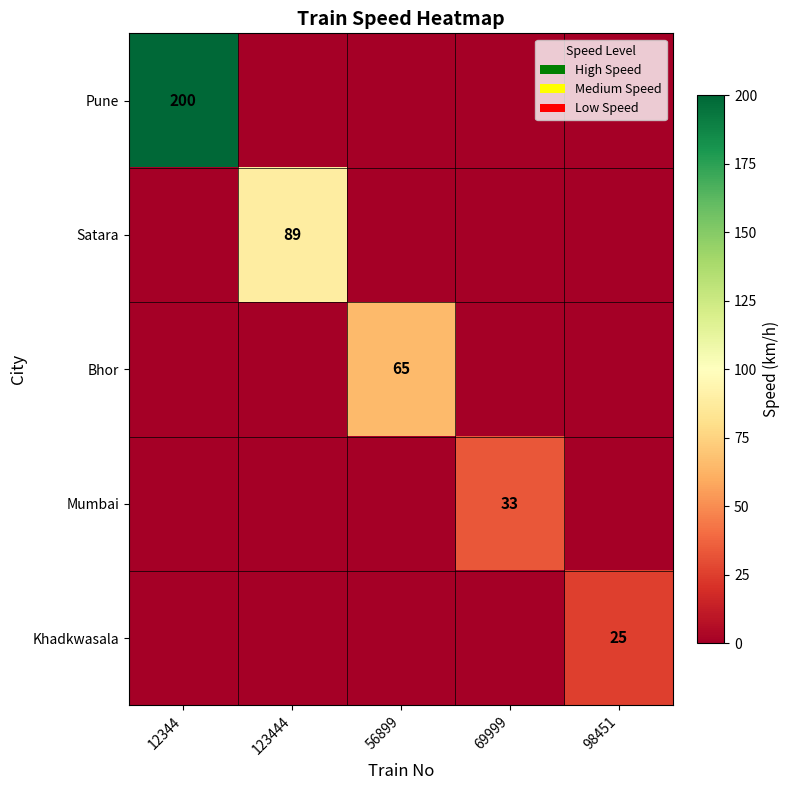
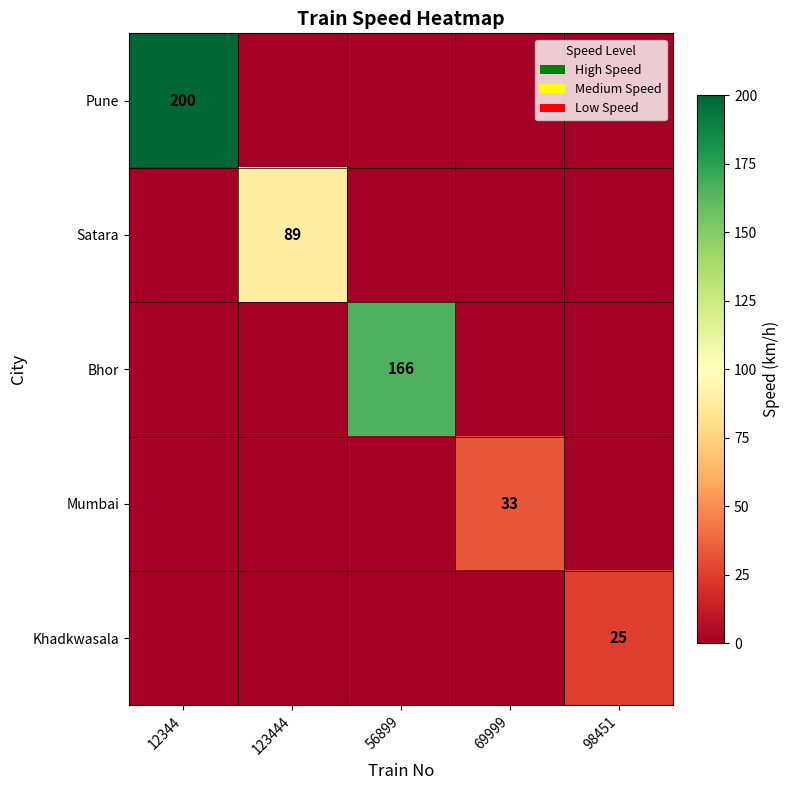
Bhor, 56899: 65 -> 166
